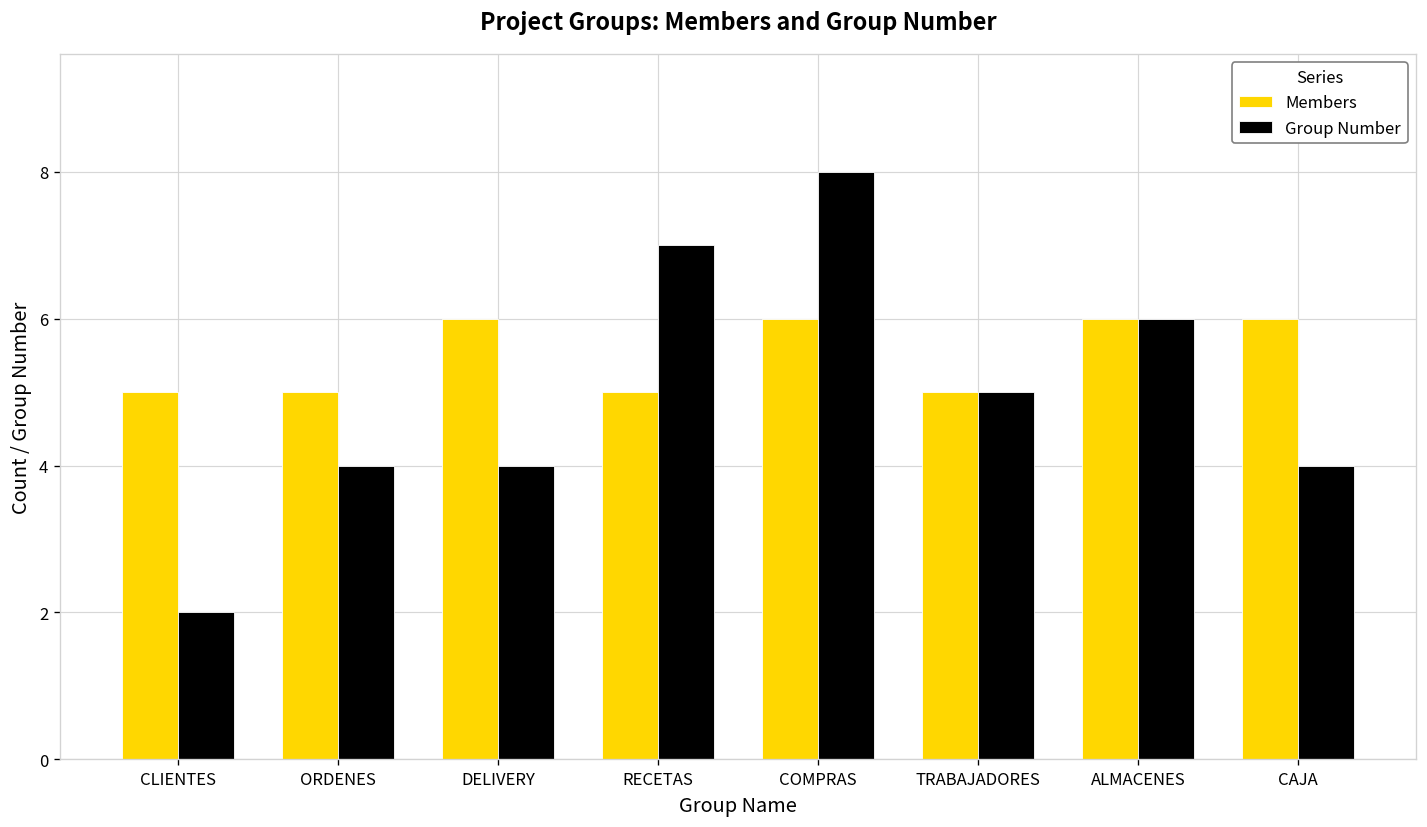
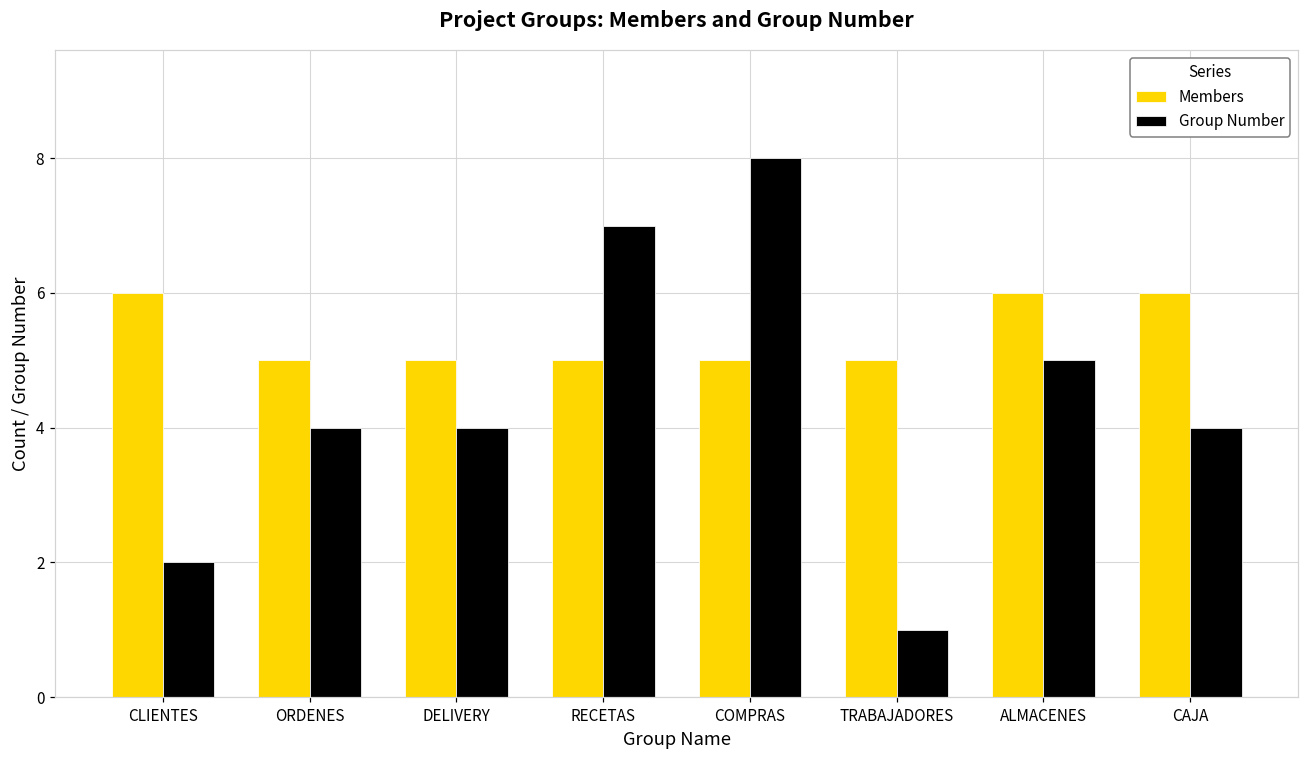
Members, CLIENTES: 5 -> 6
Members, DELIVERY: 6 -> 5
Members, COMPRAS: 6 -> 5
Group Number, TRABAJADORES: 5 -> 1
Group Number, ALMACENES: 6 -> 5
